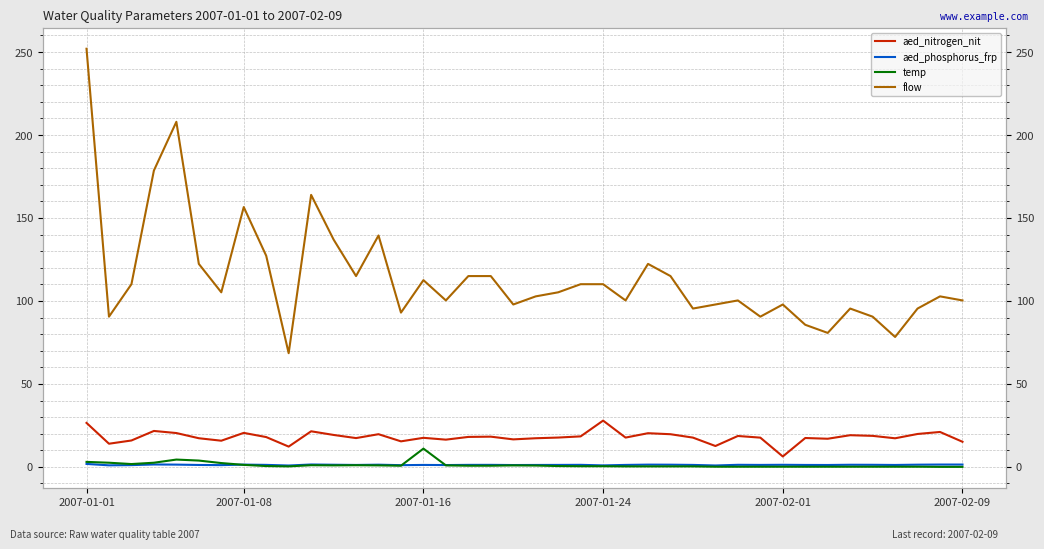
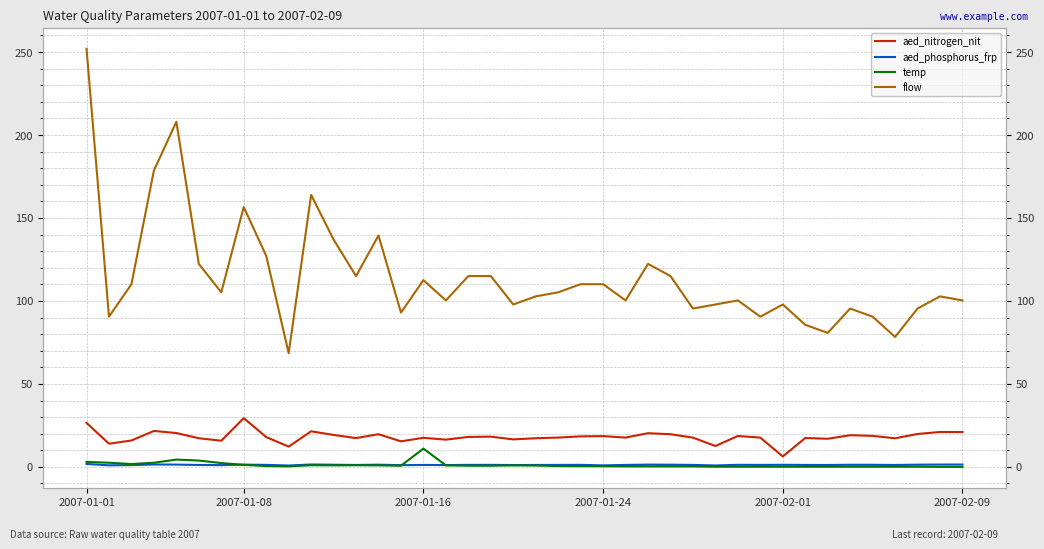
aed_nitrogen_nit, 2007-01-08: 20 -> 29
aed_nitrogen_nit, 2007-01-24: 28 -> 19
aed_nitrogen_nit, 2007-02-09: 15 -> 21
